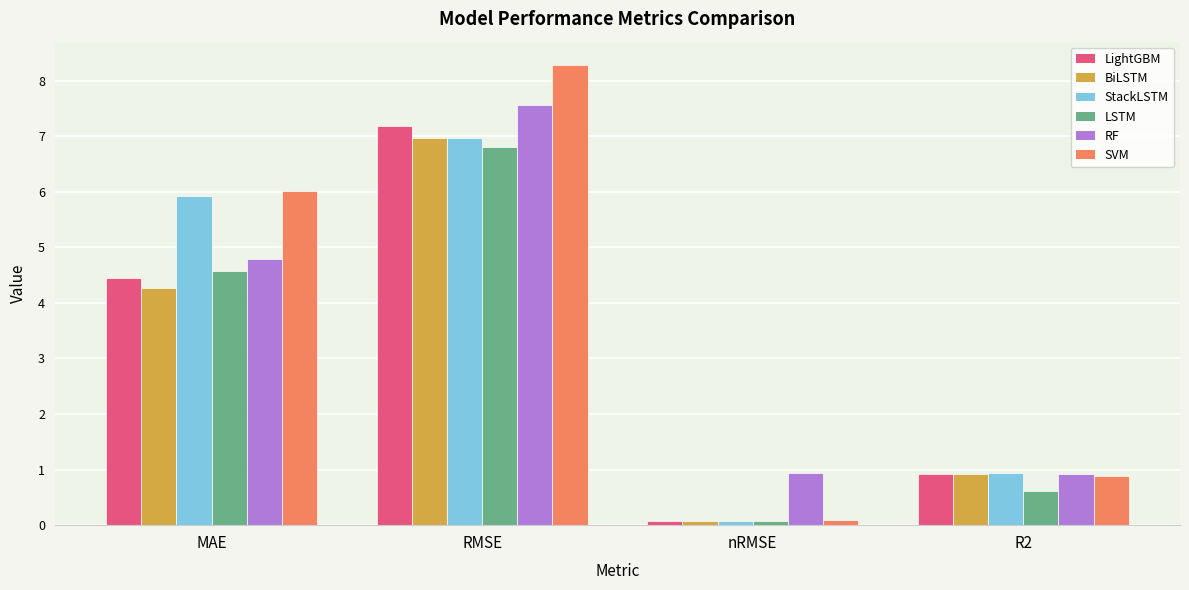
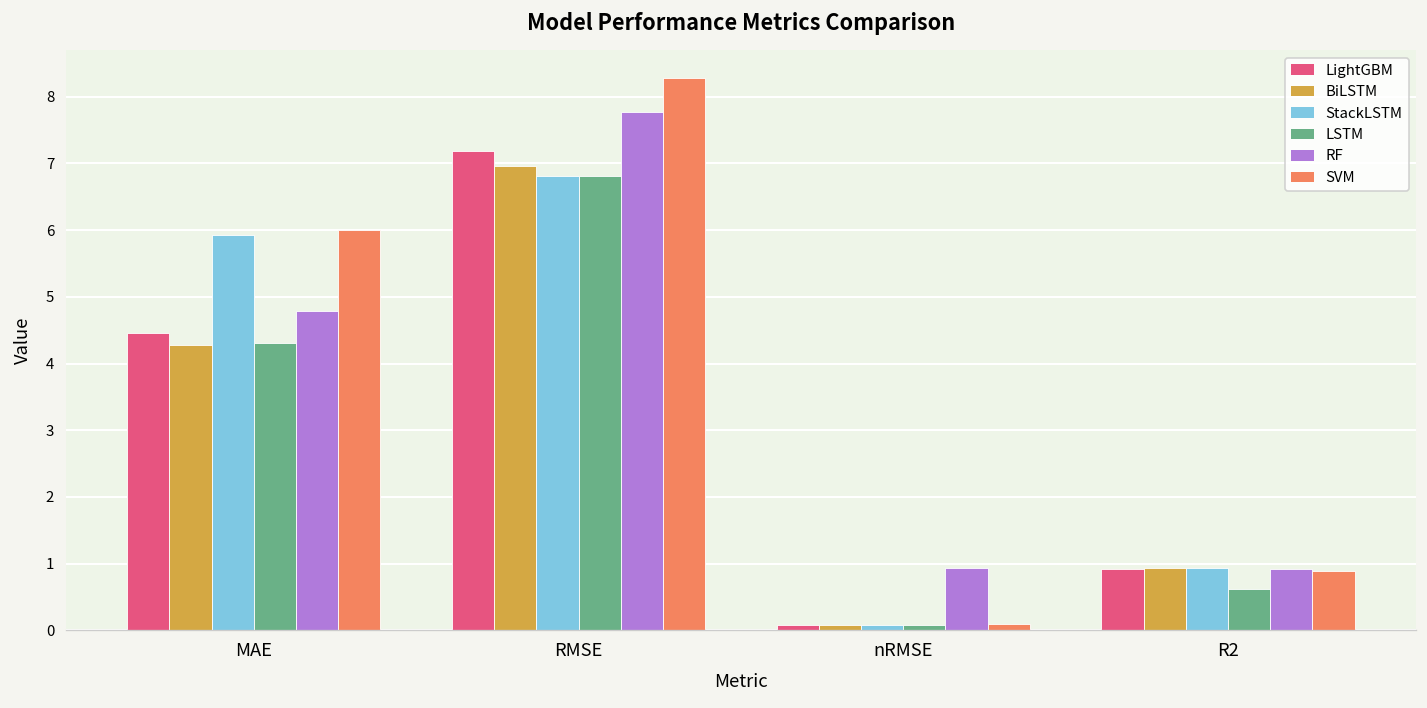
LSTM, MAE: 4.6 -> 4.3
StackLSTM, RMSE: 7.0 -> 6.8
RF, RMSE: 7.6 -> 7.8
